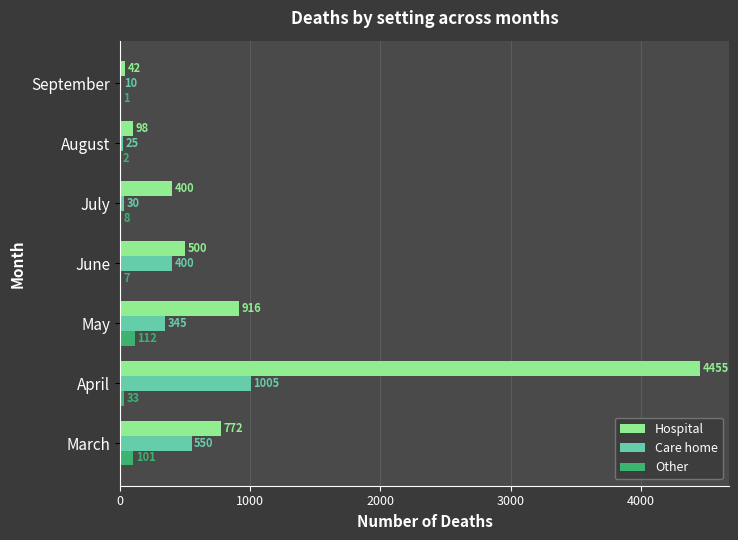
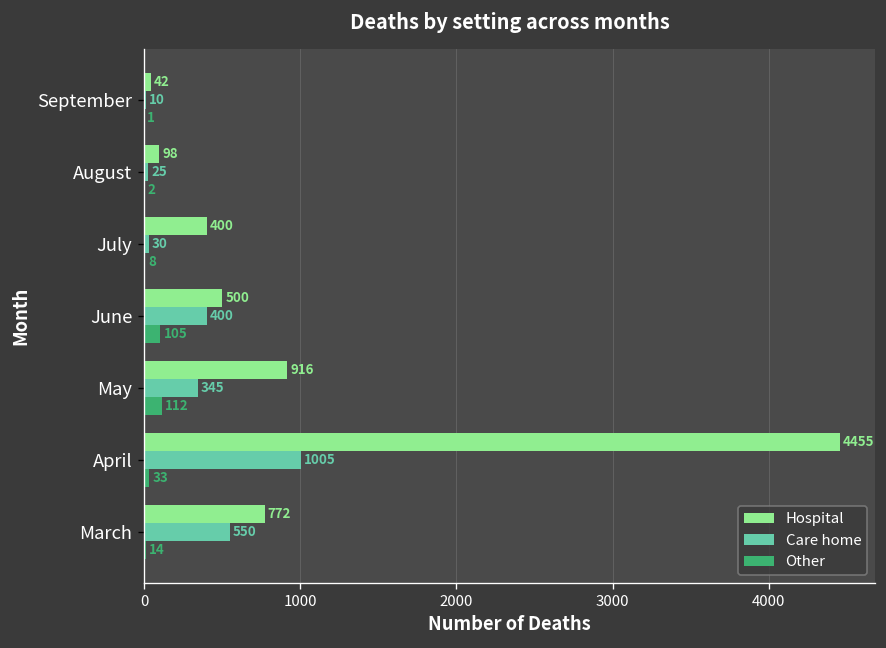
Other, June: 7 -> 105
Other, March: 101 -> 14
